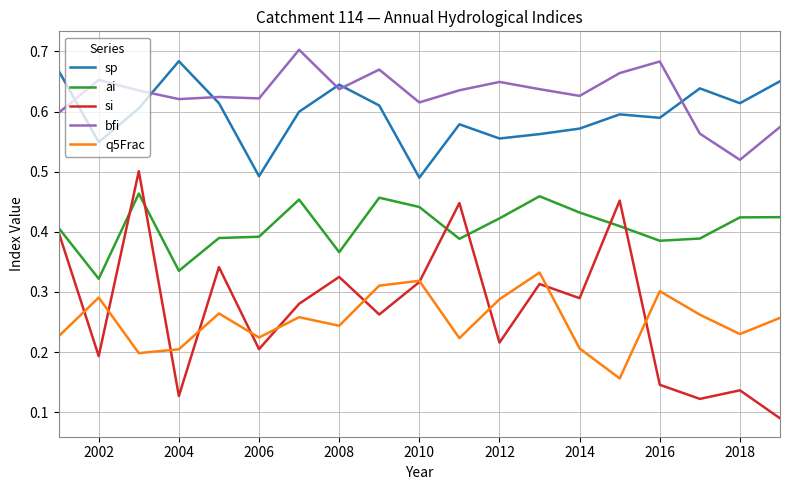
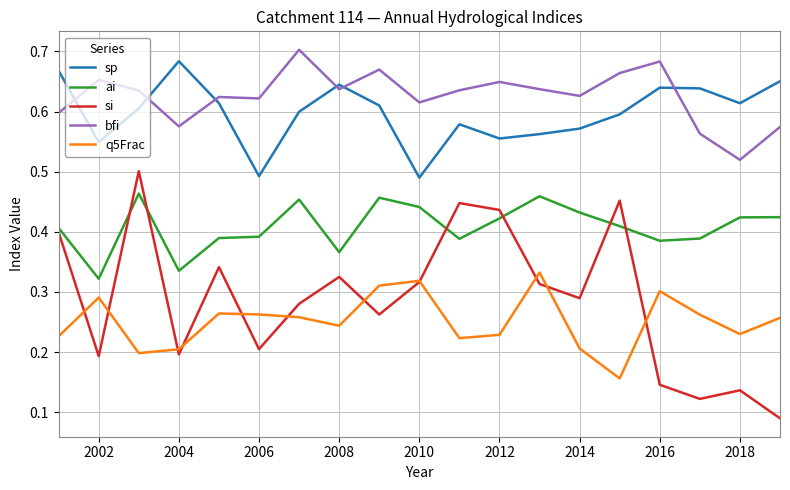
si, 2004: 0.13 -> 0.20
bfi, 2004: 0.62 -> 0.58
q5Frac, 2006: 0.22 -> 0.26
si, 2012: 0.22 -> 0.44
q5Frac, 2012: 0.29 -> 0.23
sp, 2016: 0.59 -> 0.64
